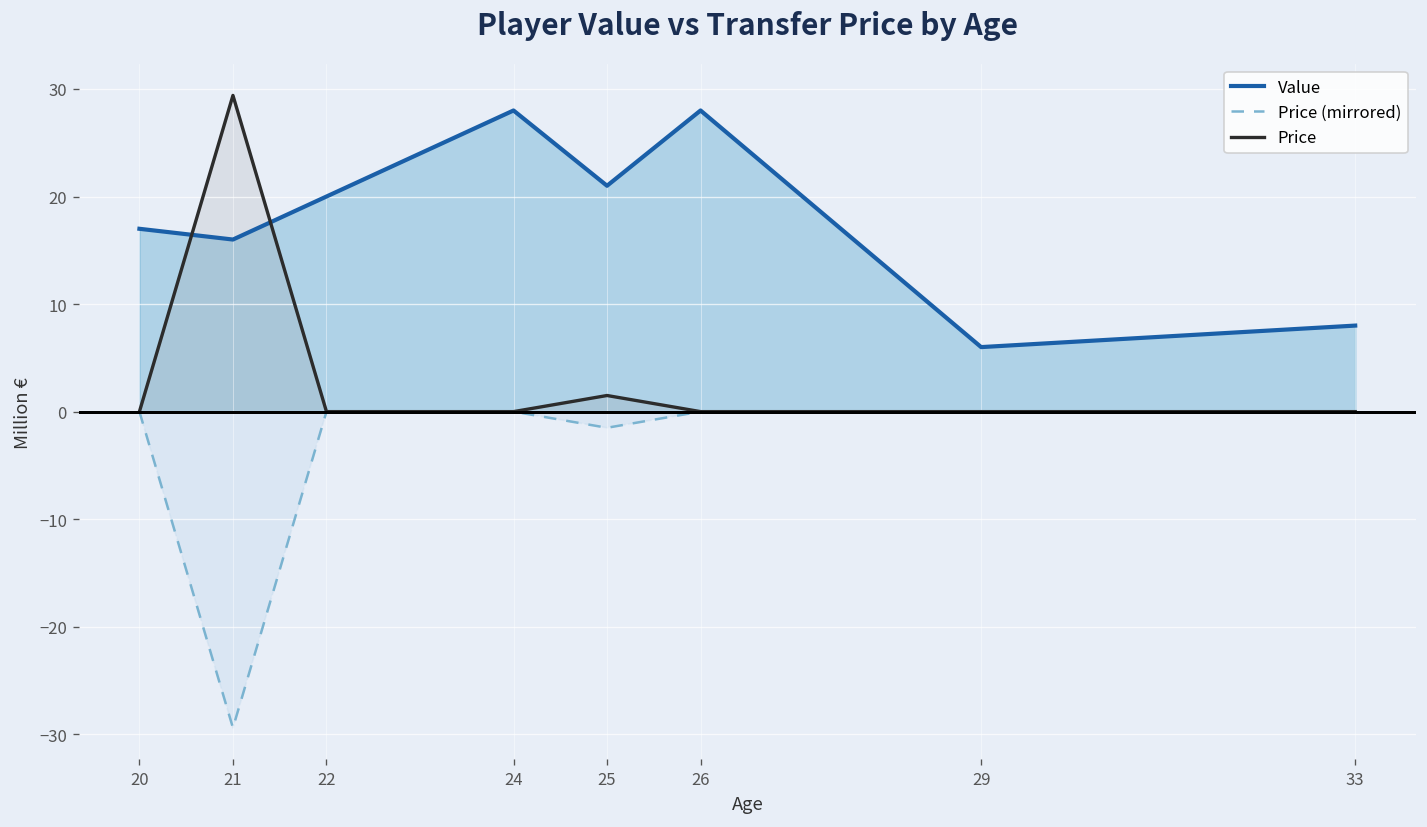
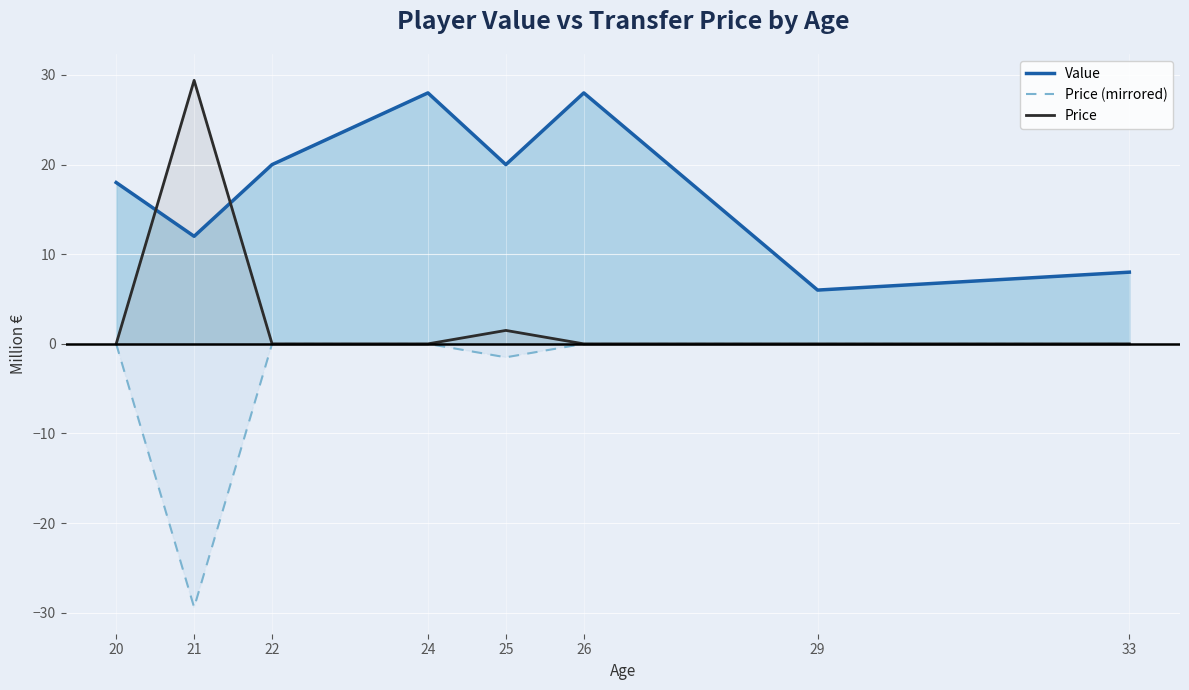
Value, 20: 17 -> 18
Value, 21: 16 -> 12
Value, 25: 21 -> 20
